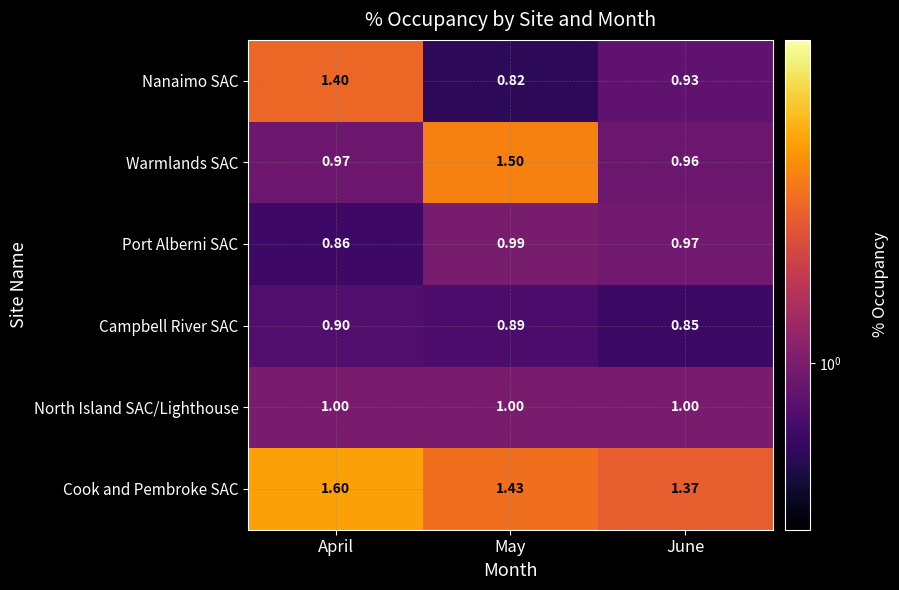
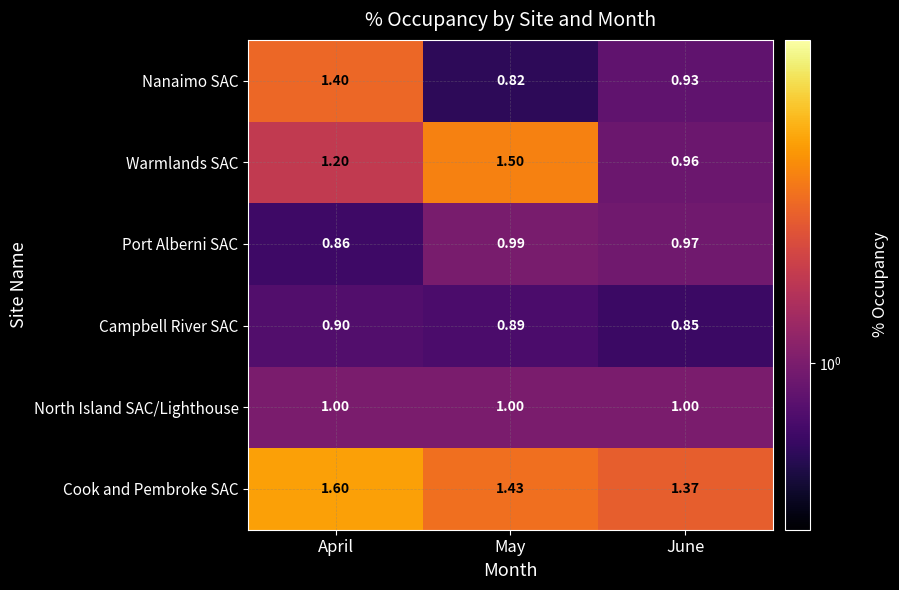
Warmlands SAC, April: 0.97 -> 1.20
